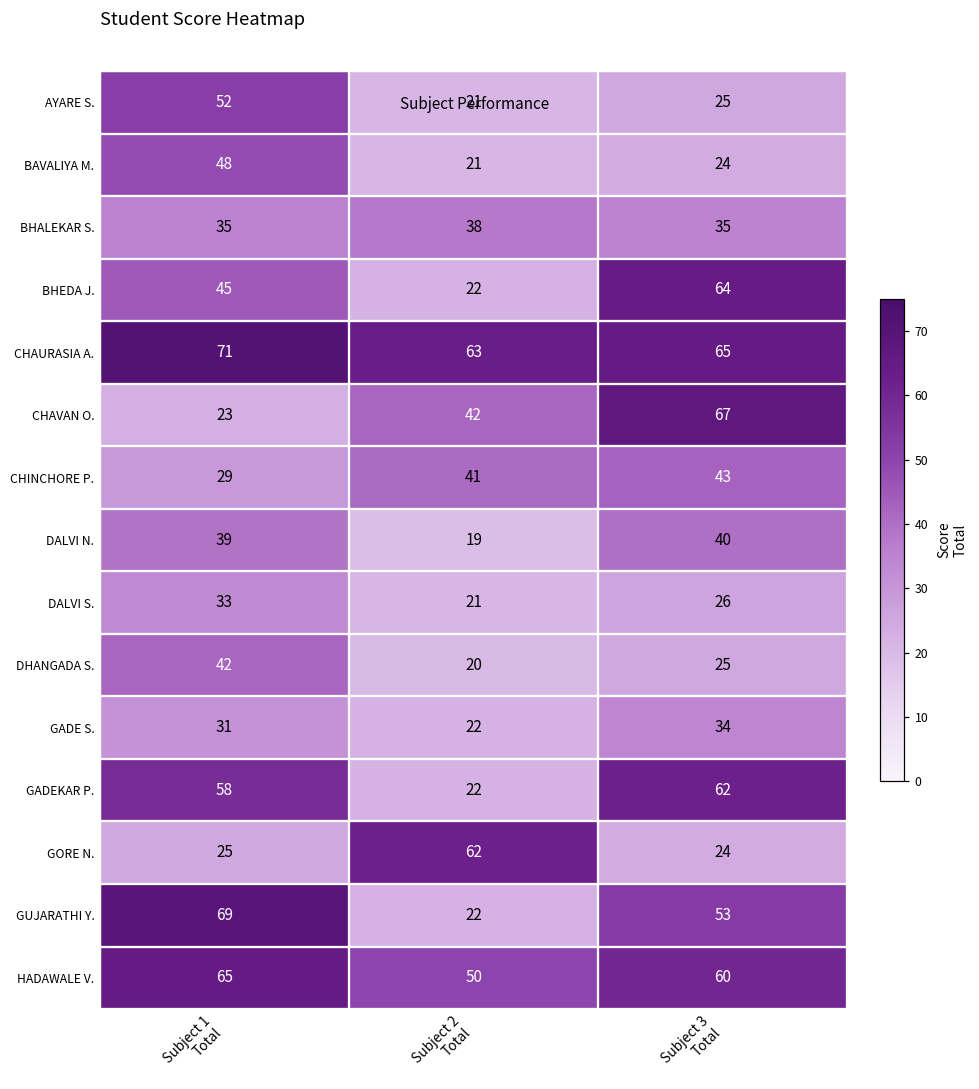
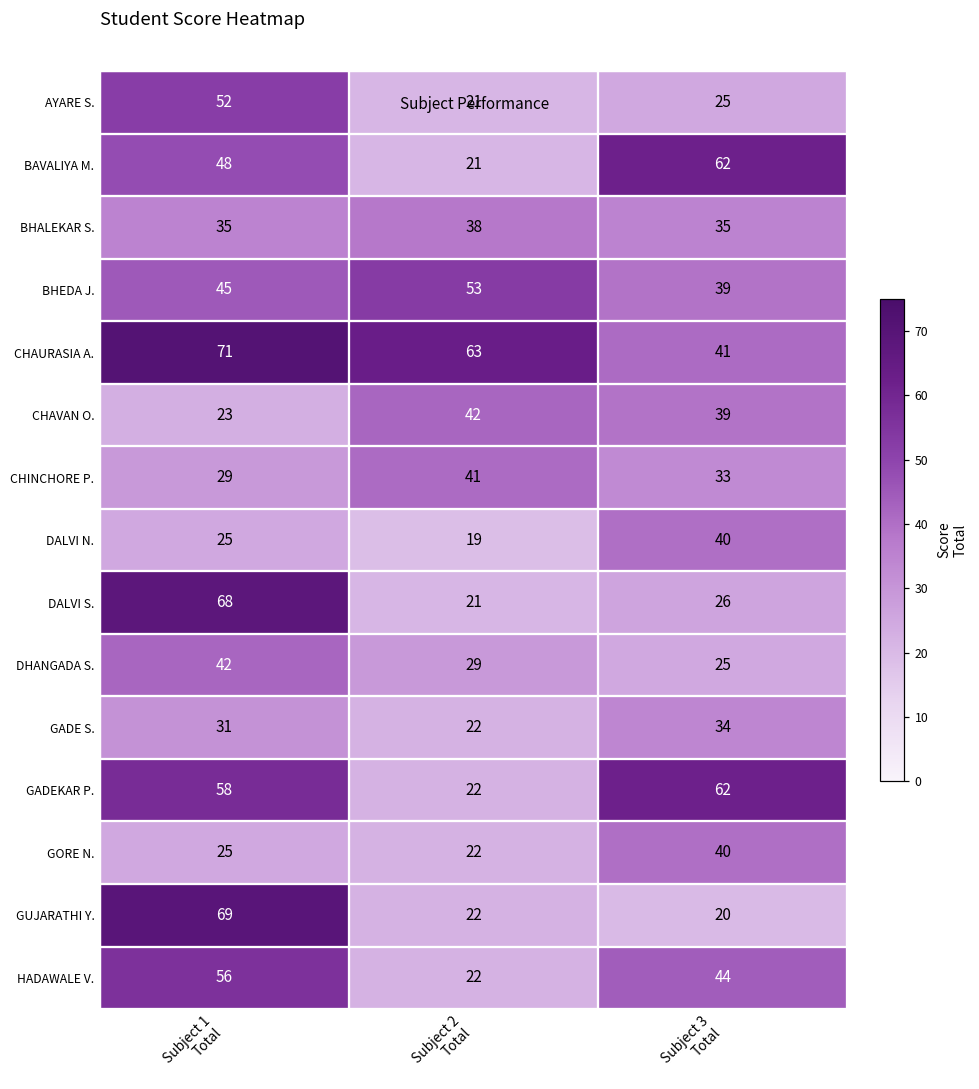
BAVALIYA M., Subject 3 Total: 24 -> 62
BHEDA J., Subject 2 Total: 22 -> 53
BHEDA J., Subject 3 Total: 64 -> 39
CHAURASIA A., Subject 3 Total: 65 -> 41
CHAVAN O., Subject 3 Total: 67 -> 39
CHINCHORE P., Subject 3 Total: 43 -> 33
DALVI N., Subject 1 Total: 39 -> 25
DALVI S., Subject 1 Total: 33 -> 68
DHANGADA S., Subject 2 Total: 20 -> 29
GORE N., Subject 2 Total: 62 -> 22
GORE N., Subject 3 Total: 24 -> 40
GUJARATHI Y., Subject 3 Total: 53 -> 20
HADAWALE V., Subject 1 Total: 65 -> 56
HADAWALE V., Subject 2 Total: 50 -> 22
HADAWALE V., Subject 3 Total: 60 -> 44
